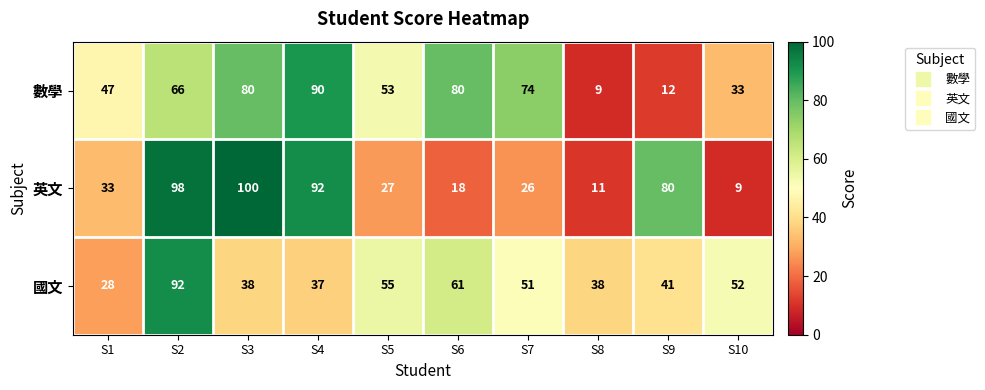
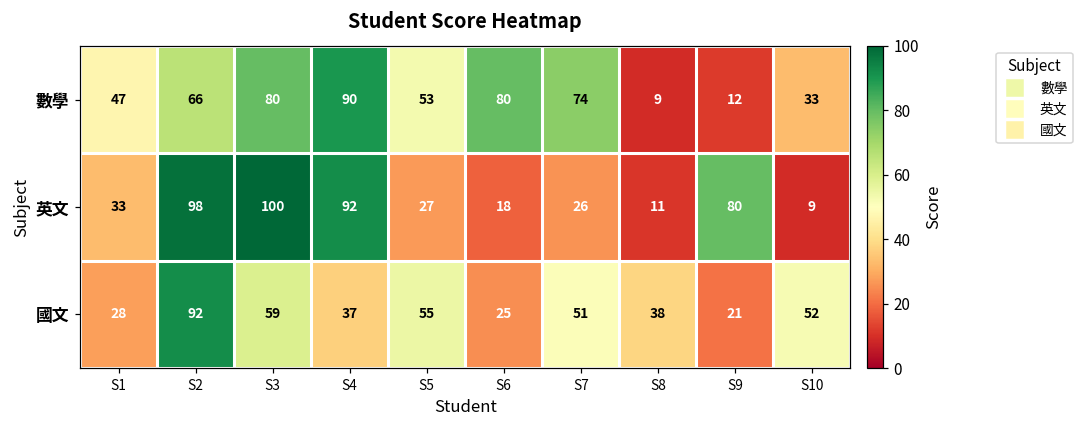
國文, S3: 38 -> 59
國文, S6: 61 -> 25
國文, S9: 41 -> 21
